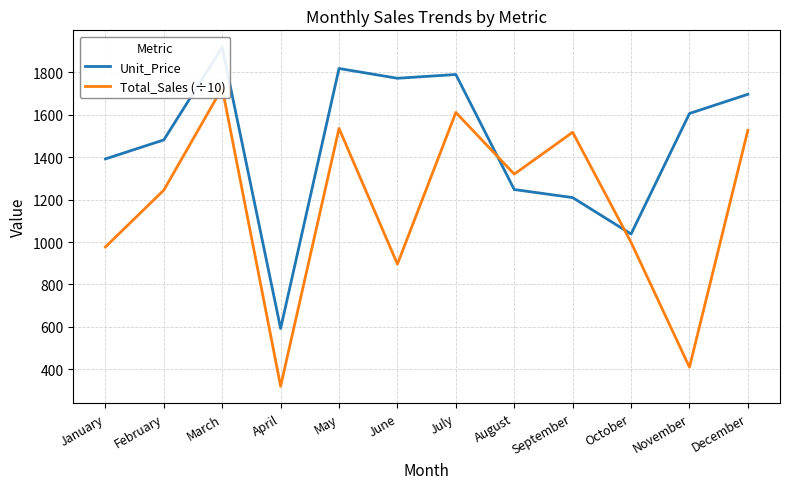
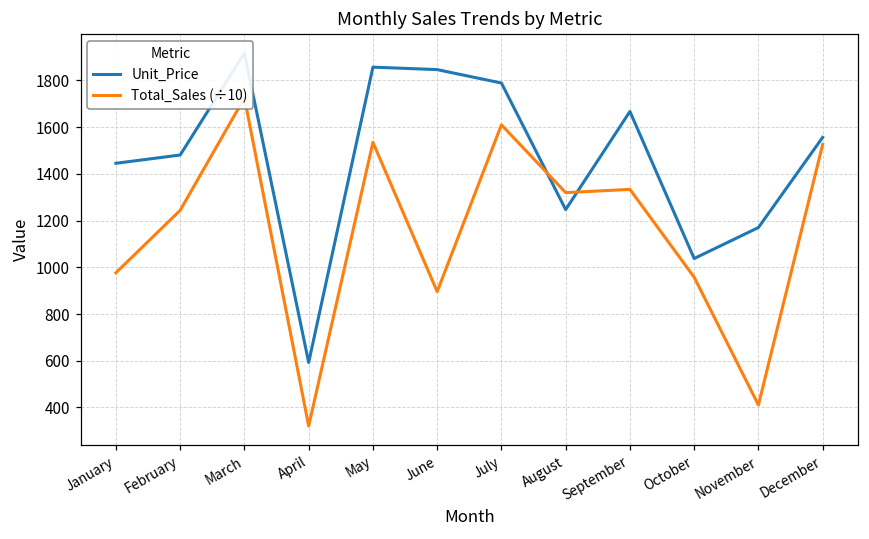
Unit_Price, January: 1390 -> 1450
Unit_Price, May: 1820 -> 1860
Unit_Price, June: 1770 -> 1850
Unit_Price, September: 1210 -> 1670
Total_Sales (÷10), September: 1520 -> 1330
Total_Sales (÷10), October: 1000 -> 960
Unit_Price, November: 1610 -> 1170
Unit_Price, December: 1700 -> 1560
